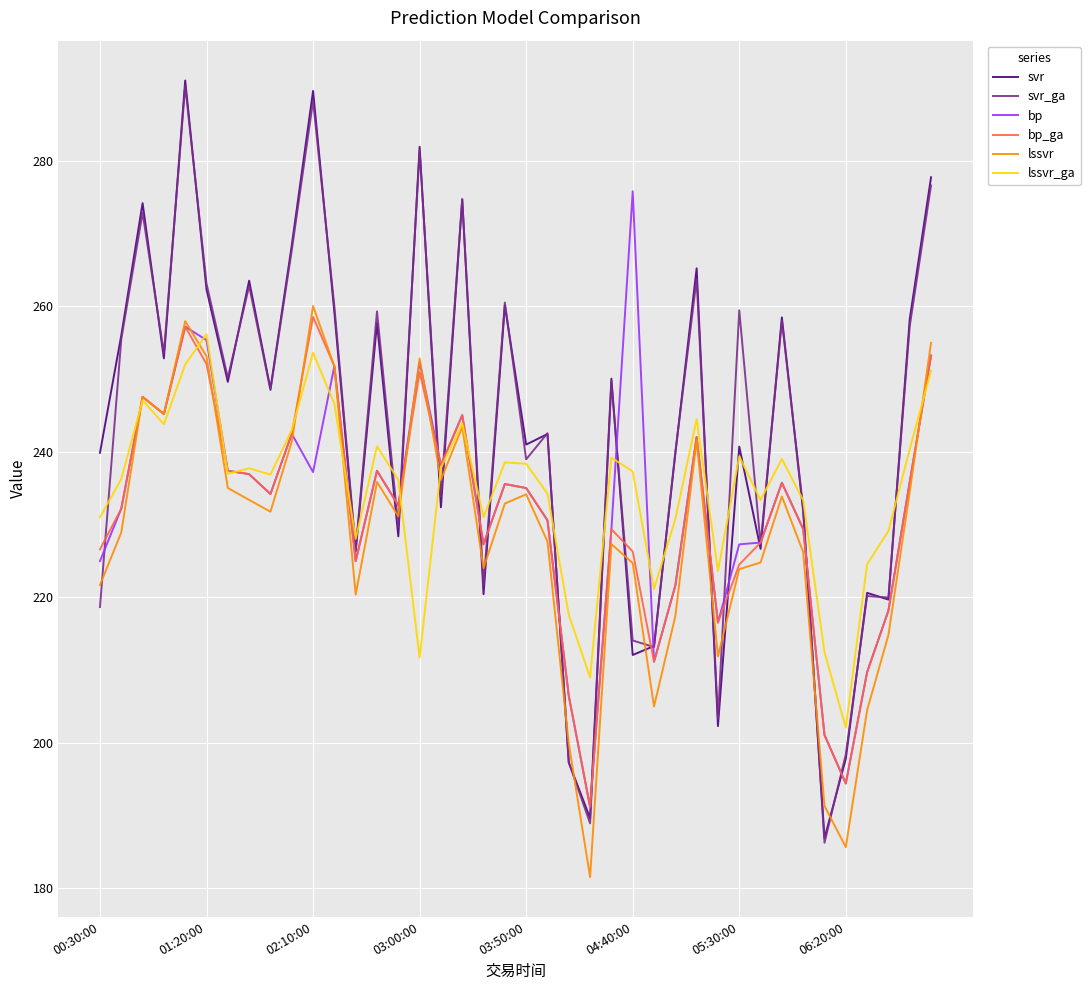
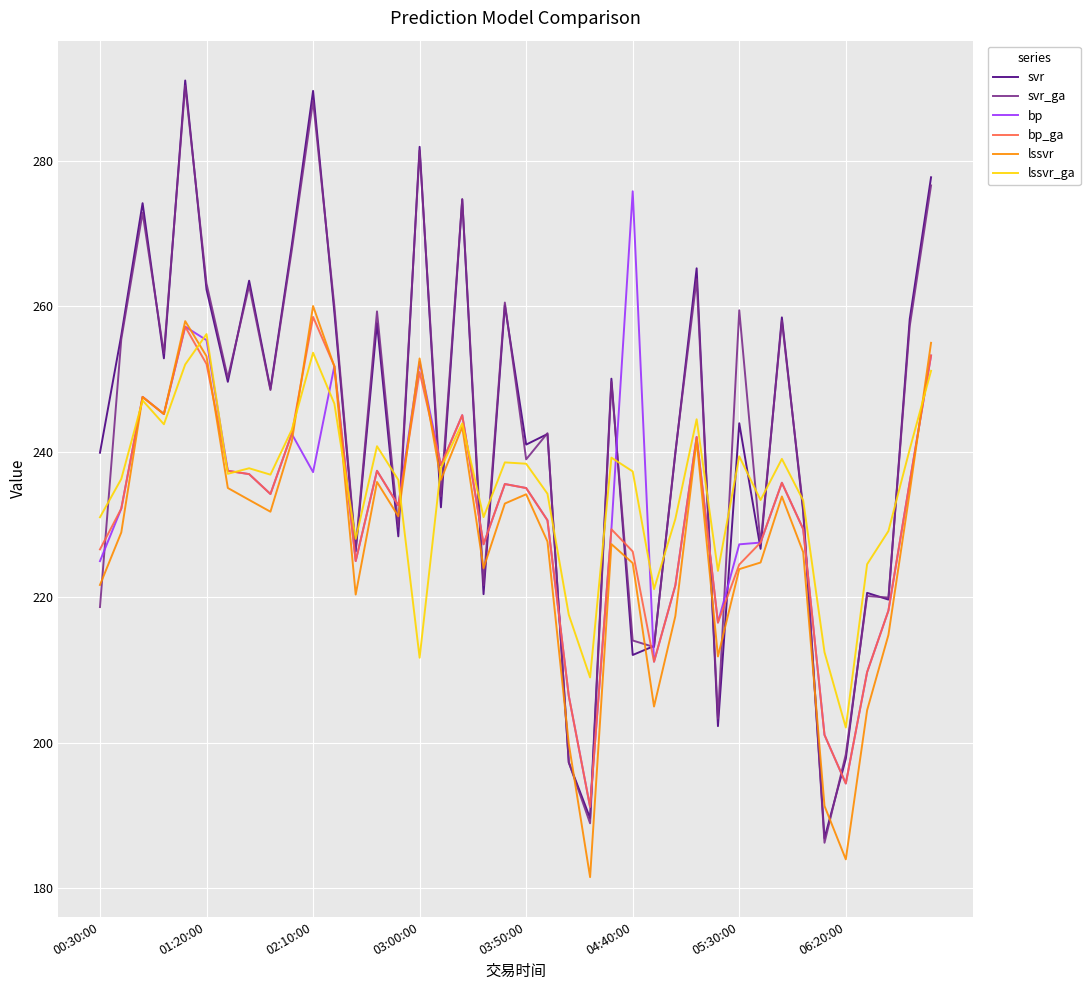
svr, 05:30:00: 241 -> 244
lssvr, 06:20:00: 186 -> 184
